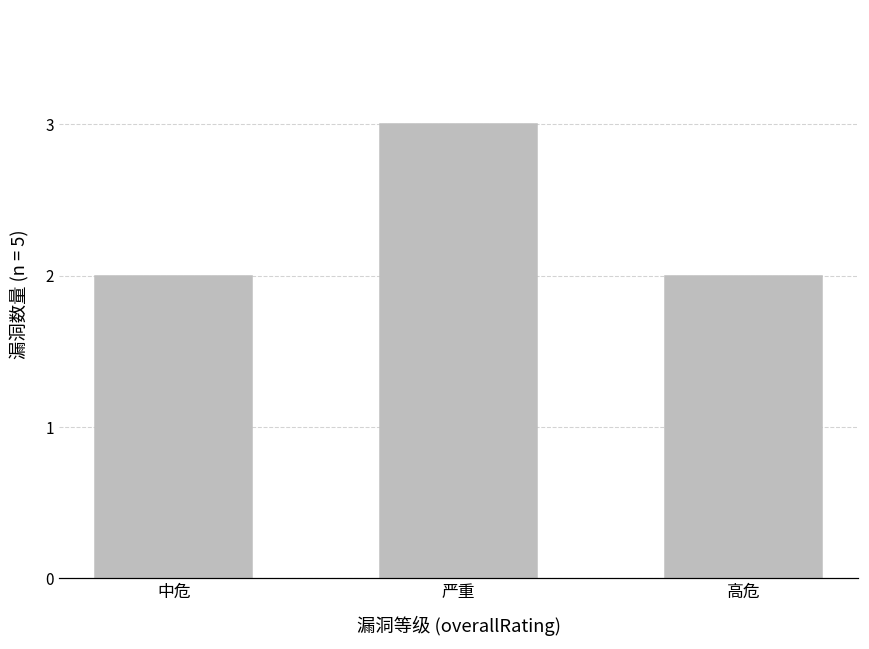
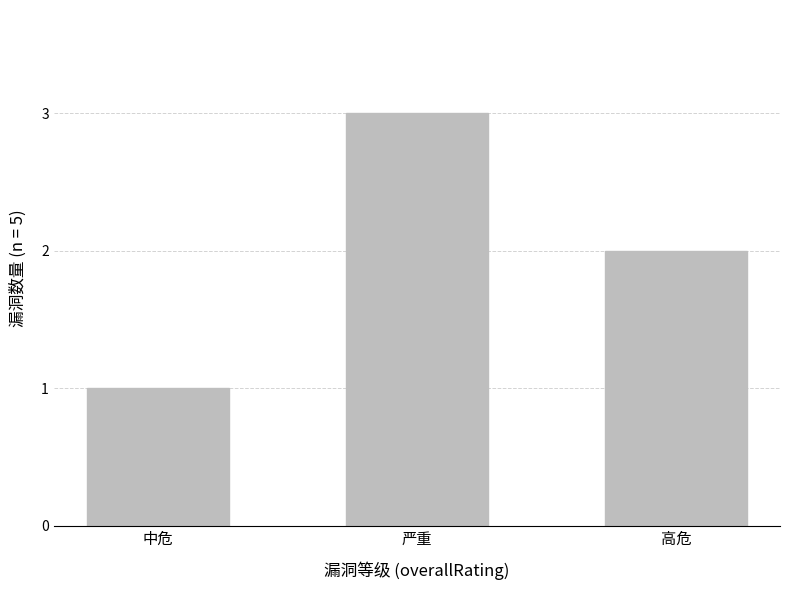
中危: 2 -> 1
